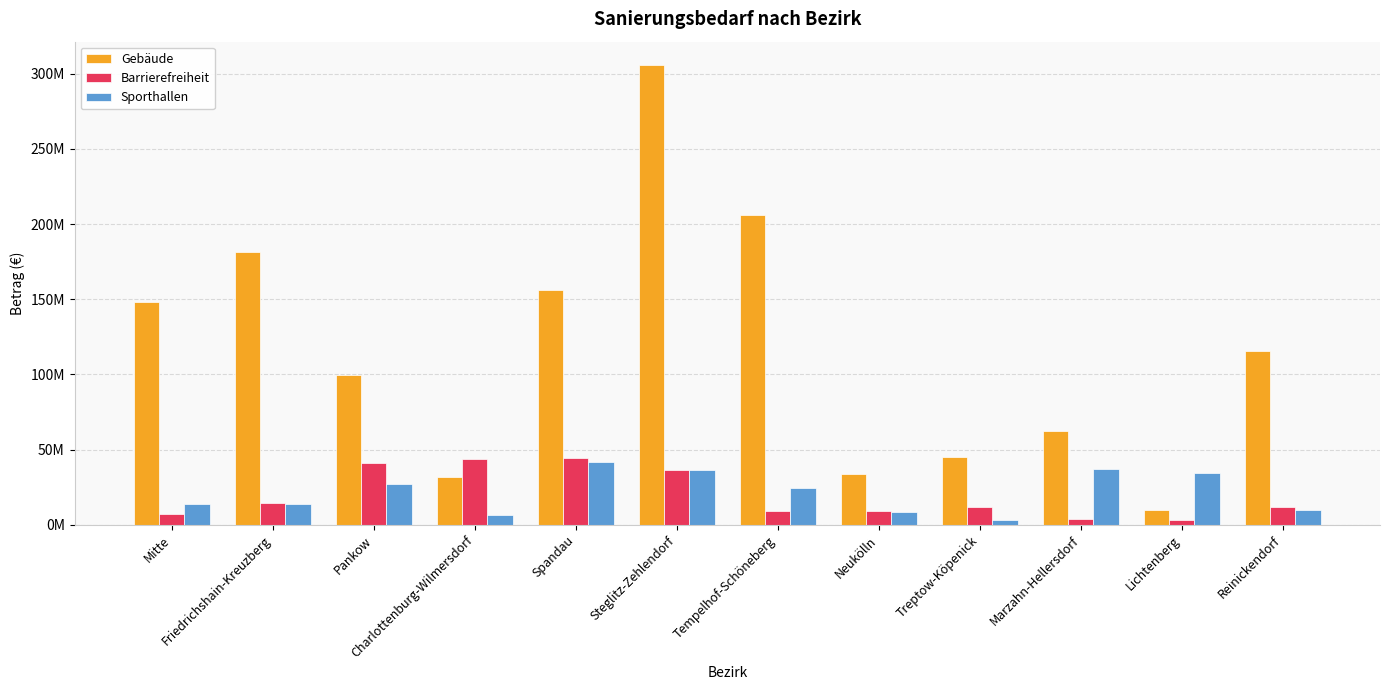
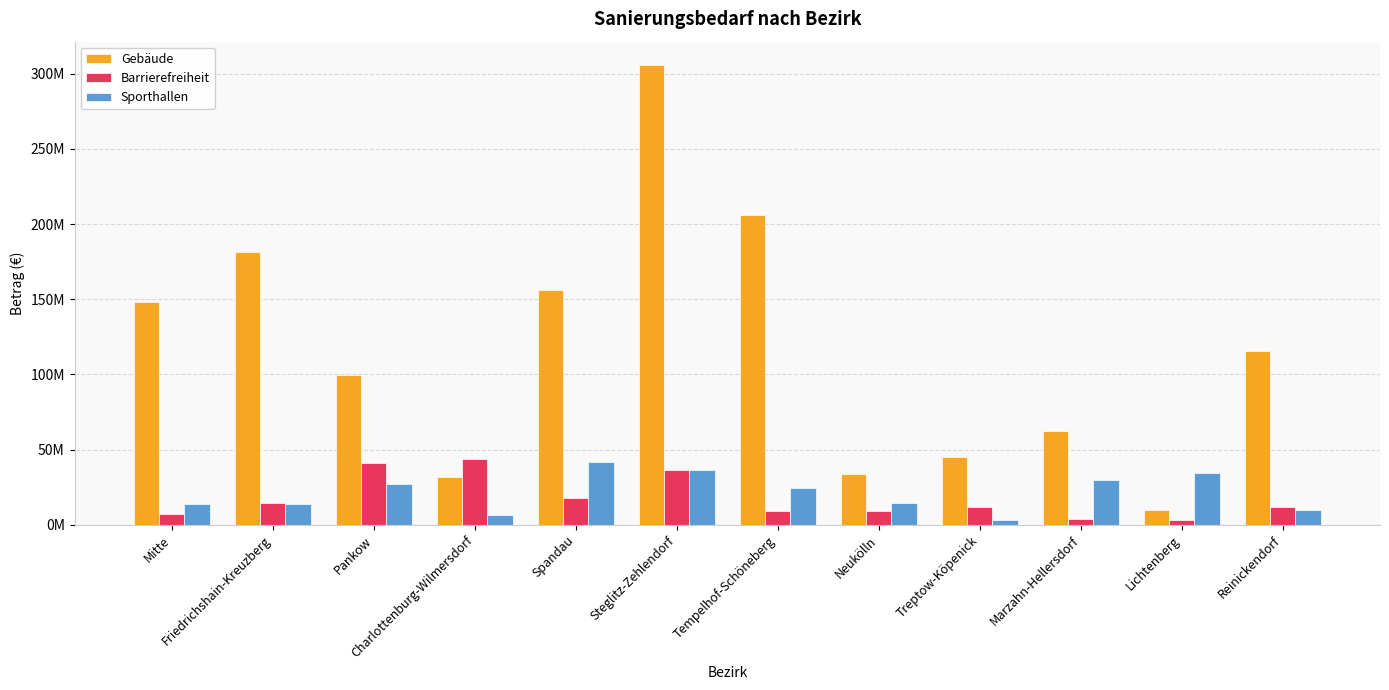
Barrierefreiheit, Spandau: 44000000 -> 18000000
Sporthallen, Neukölln: 9000000 -> 14000000
Sporthallen, Marzahn-Hellersdorf: 37000000 -> 30000000
